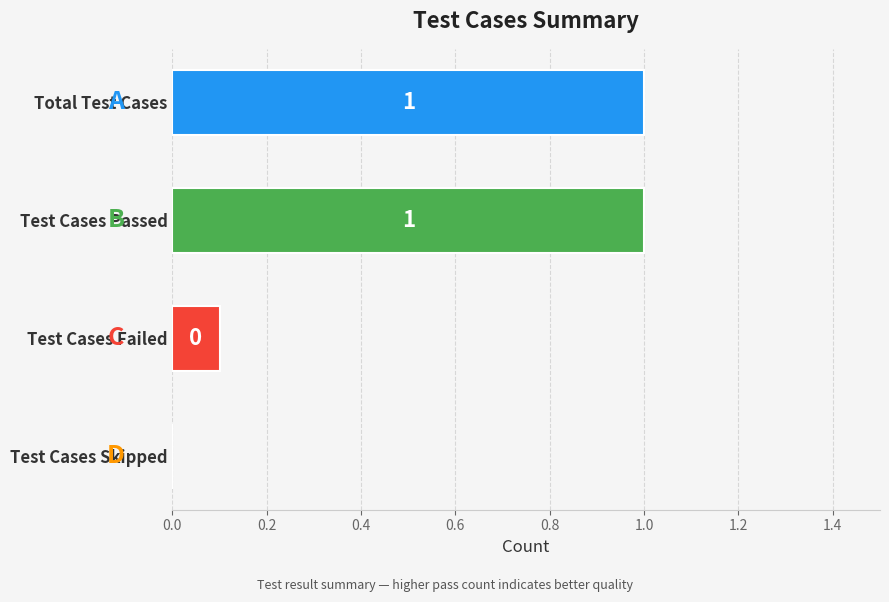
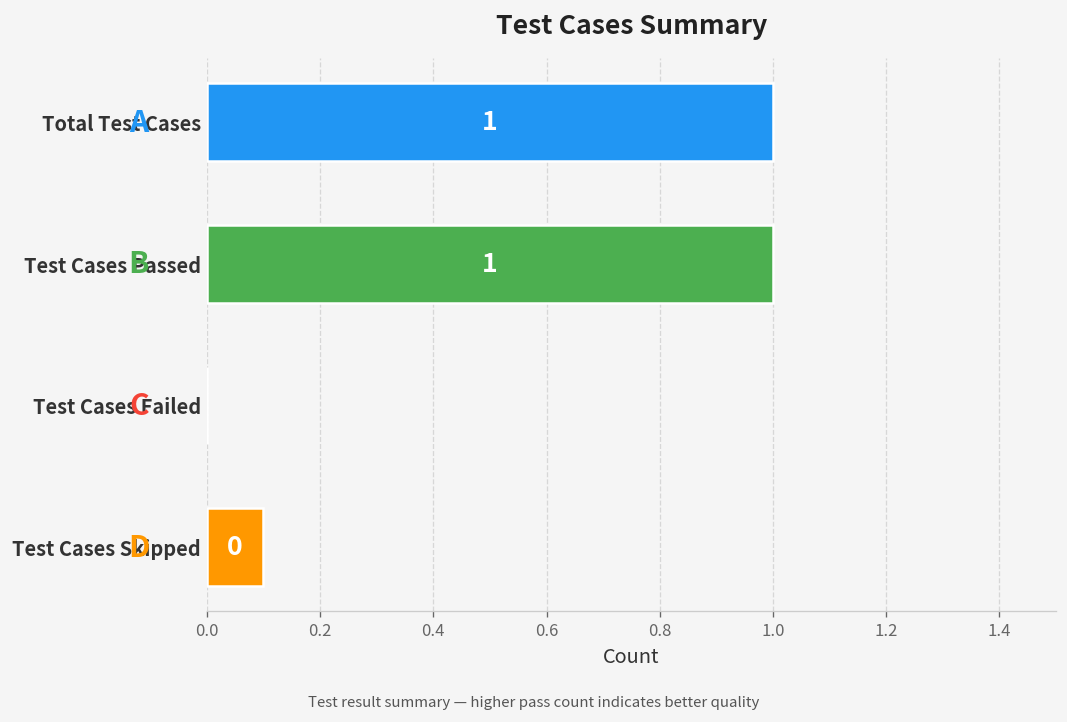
Test Cases Failed: 0.1 -> 0.0
Test Cases Skipped: 0.0 -> 0.1
